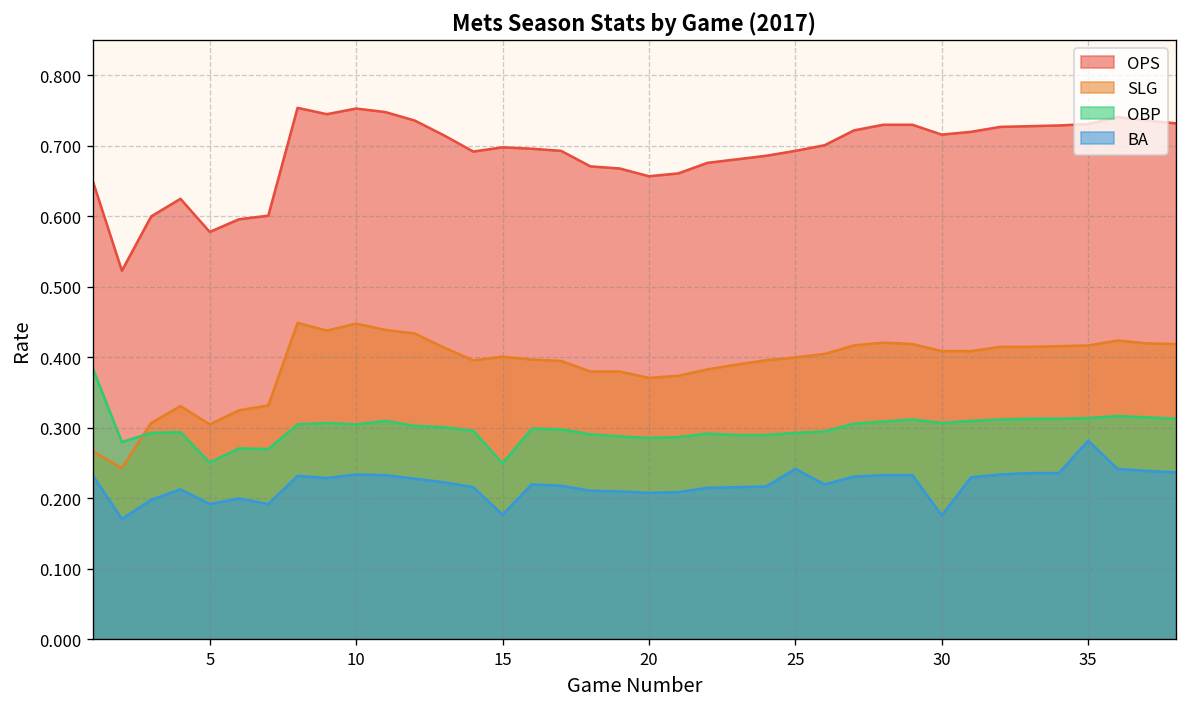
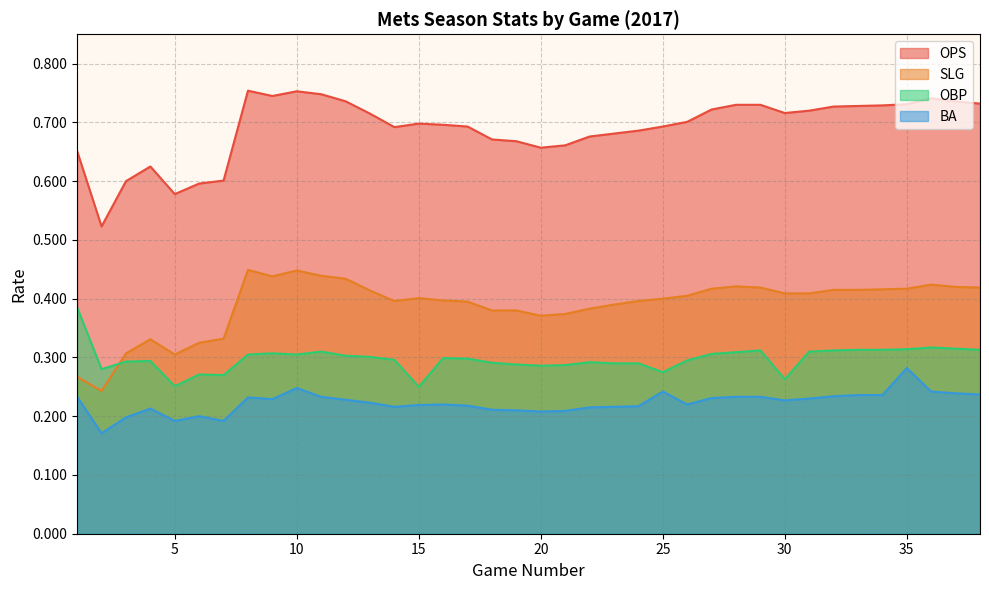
BA, 10: 0.23 -> 0.25
BA, 15: 0.18 -> 0.22
OBP, 25: 0.29 -> 0.28
OBP, 30: 0.31 -> 0.26
BA, 30: 0.18 -> 0.23
